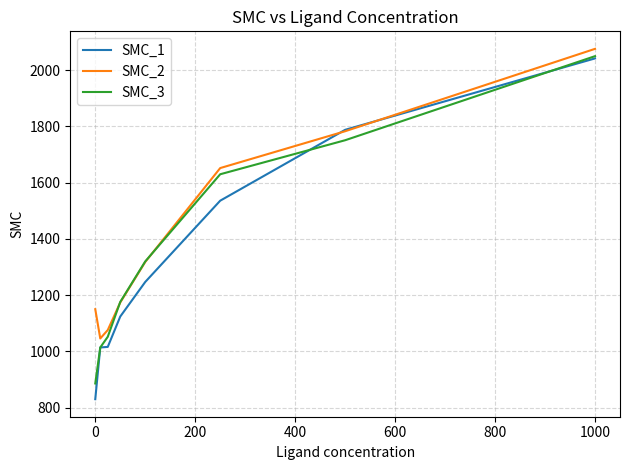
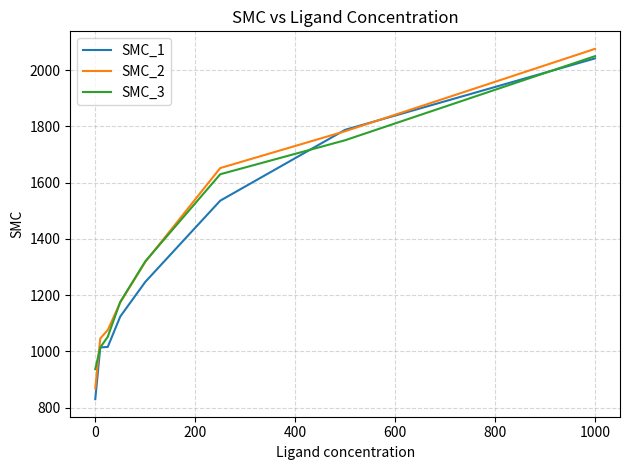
SMC_2, 0: 1150 -> 870
SMC_3, 0: 890 -> 940
